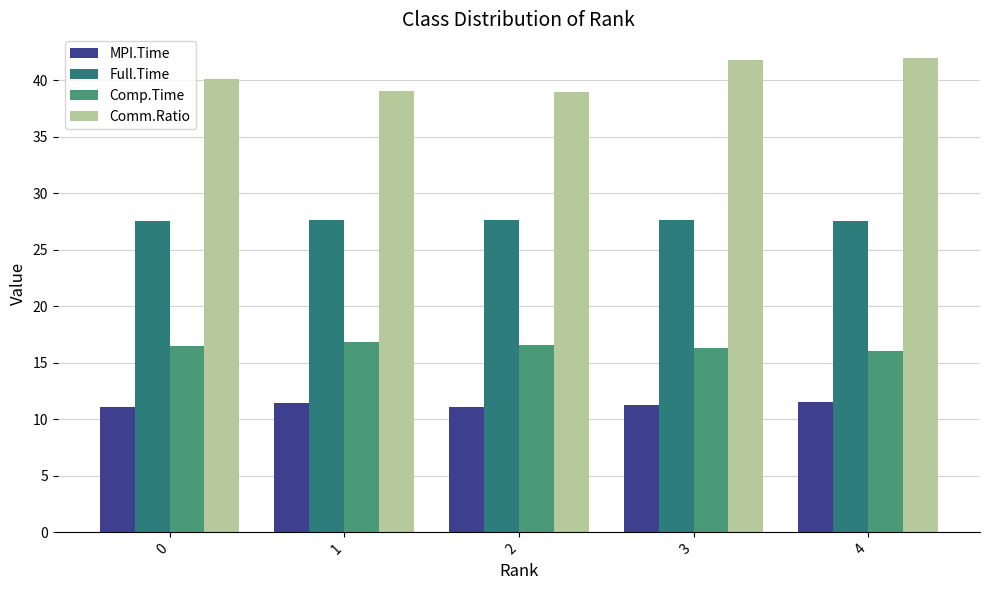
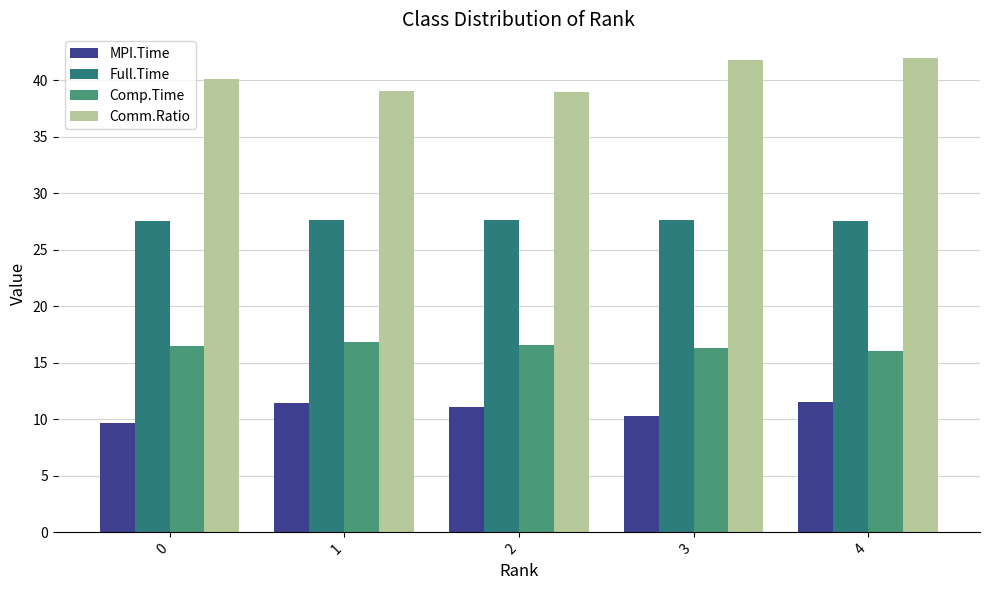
MPI.Time, 0: 11.1 -> 9.7
MPI.Time, 3: 11.3 -> 10.3
